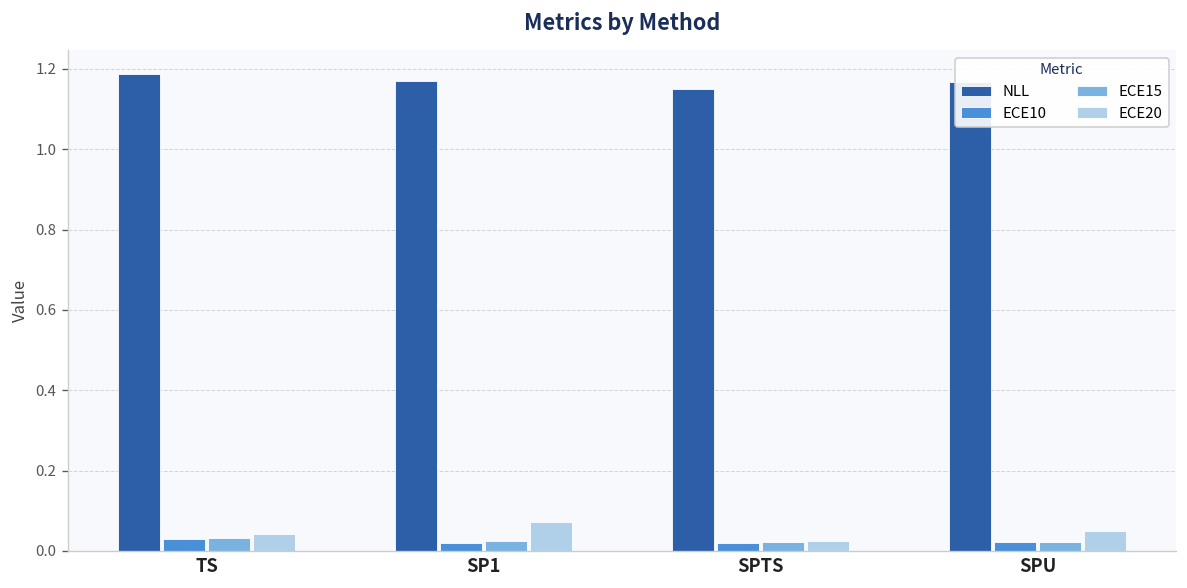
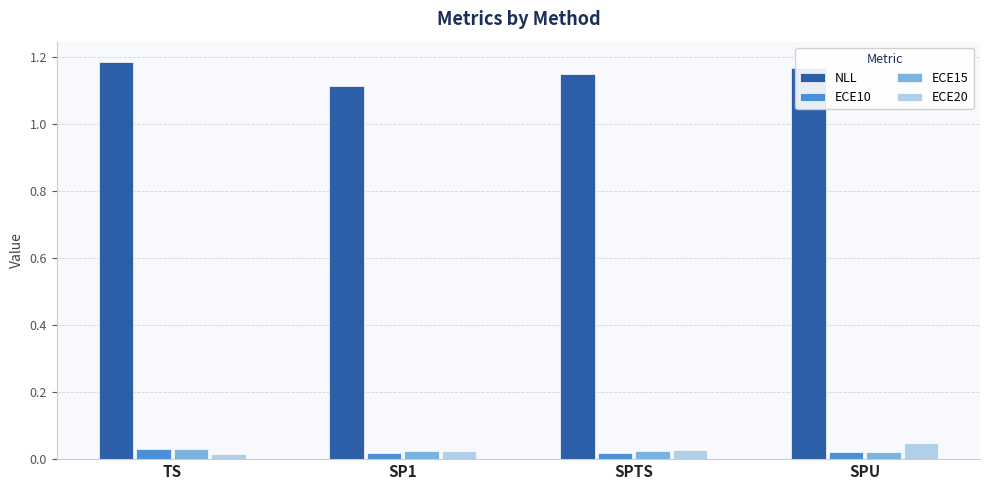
ECE20, TS: 0.04 -> 0.02
NLL, SP1: 1.17 -> 1.11
ECE20, SP1: 0.07 -> 0.03
